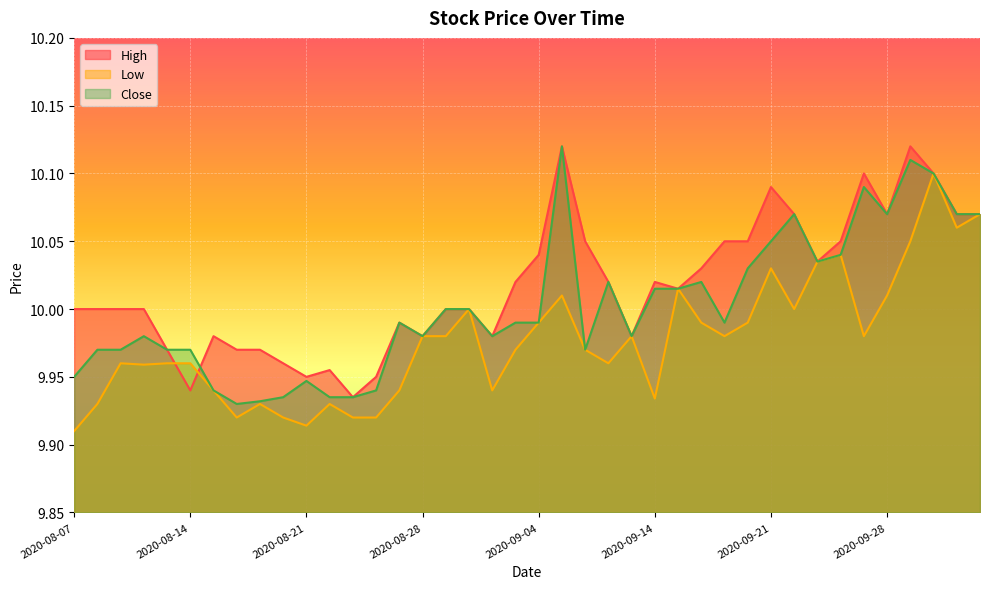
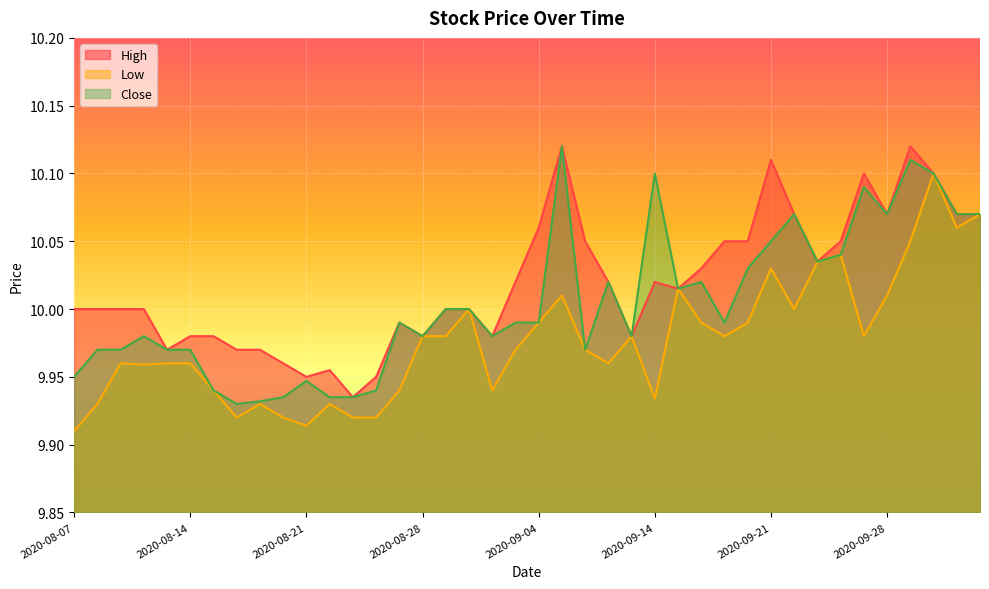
High, 2020-08-14: 9.94 -> 9.98
High, 2020-09-04: 10.04 -> 10.06
Close, 2020-09-14: 10.015 -> 10.100
High, 2020-09-21: 10.09 -> 10.11
